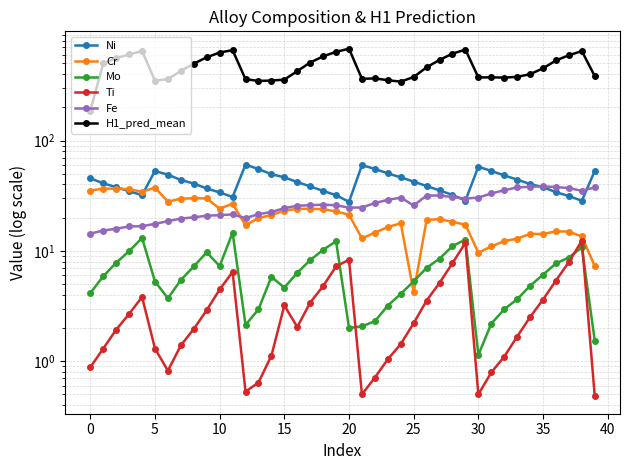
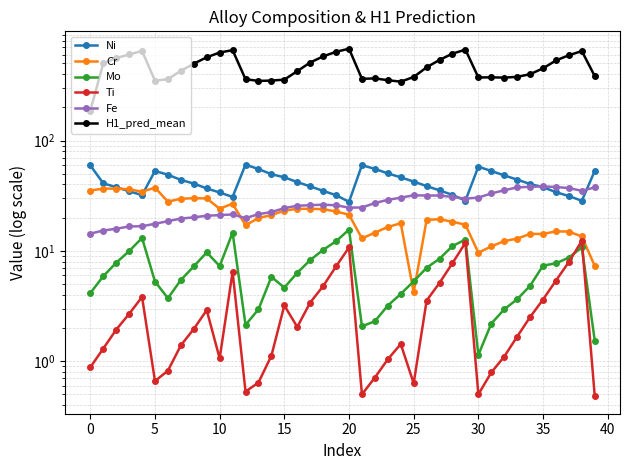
Ni, 0: 45 -> 60
Ti, 5: 1.3 -> 0.7
Ti, 10: 4.5 -> 1.1
Mo, 20: 2.0 -> 16
Ti, 20: 8 -> 11
Ti, 25: 2.2 -> 0.6
Fe, 25: 26 -> 32
Mo, 35: 6 -> 7
